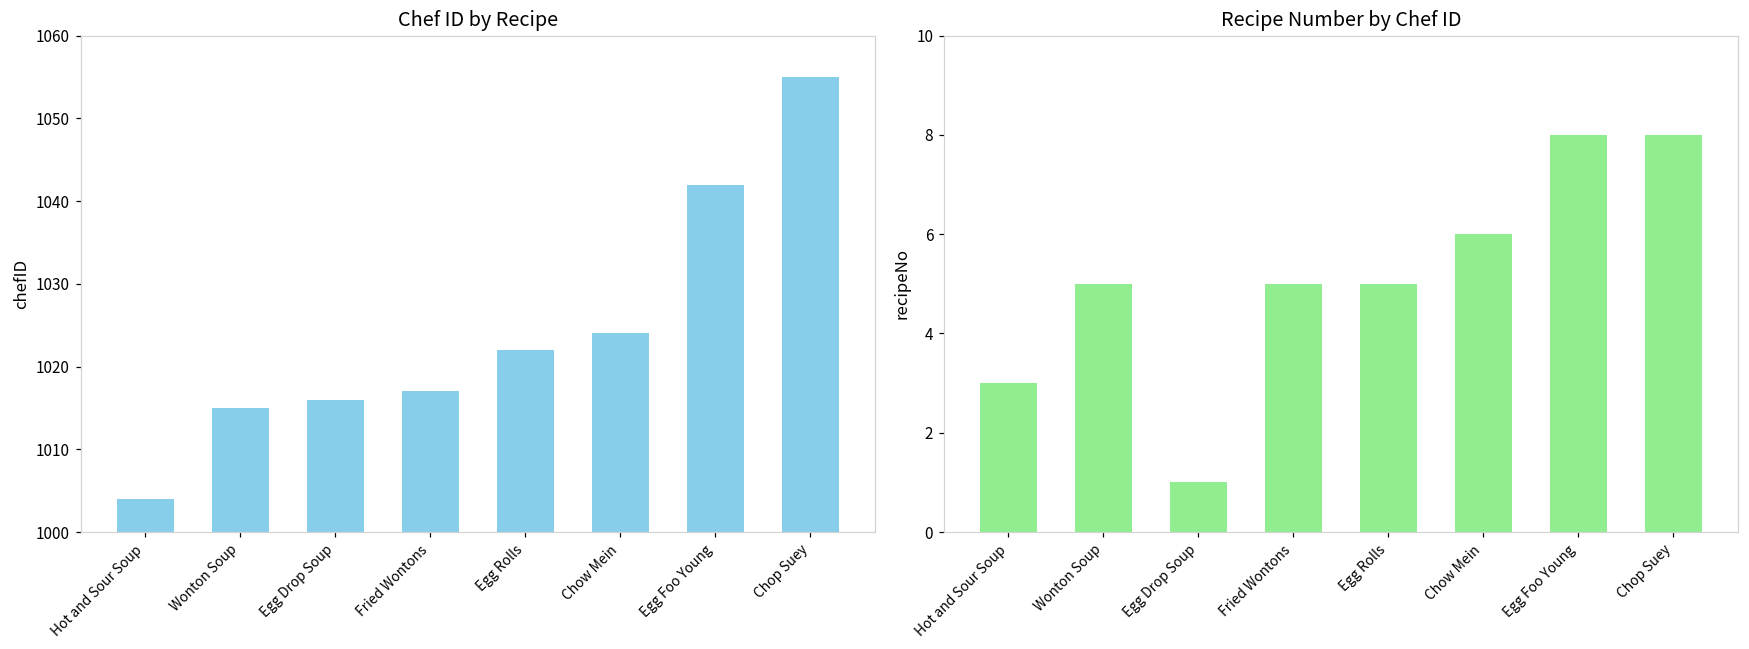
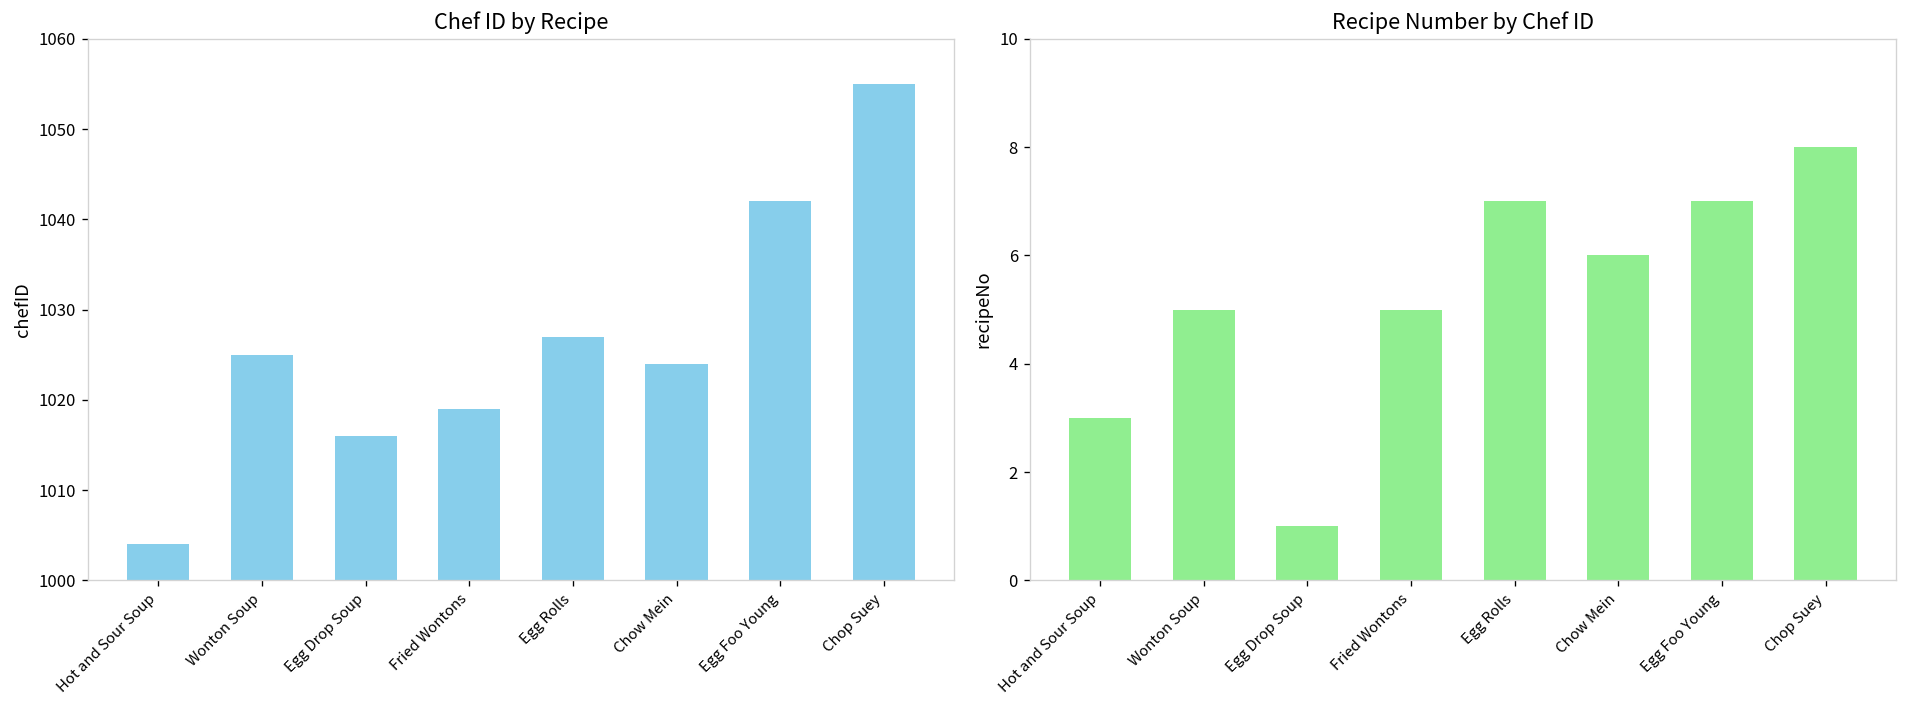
Chef ID by Recipe, Wonton Soup: 1015 -> 1025
Chef ID by Recipe, Fried Wontons: 1017 -> 1019
Chef ID by Recipe, Egg Rolls: 1022 -> 1027
Recipe Number by Chef ID, Egg Rolls: 5 -> 7
Recipe Number by Chef ID, Egg Foo Young: 8 -> 7
